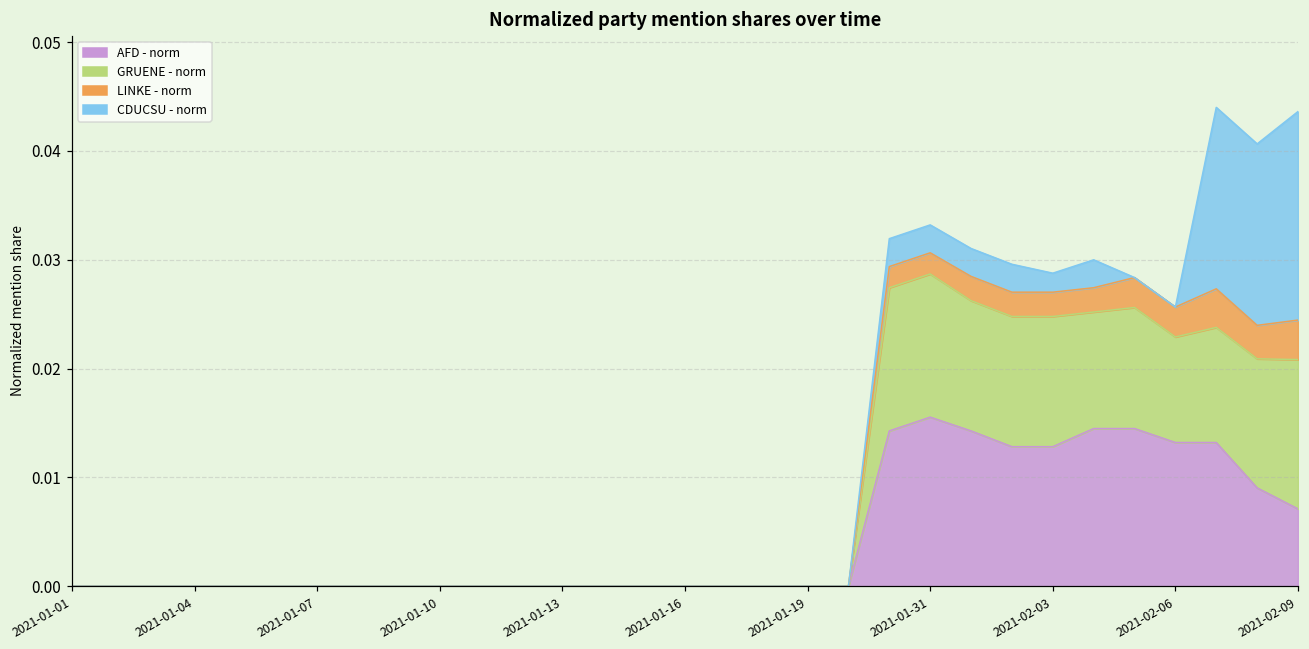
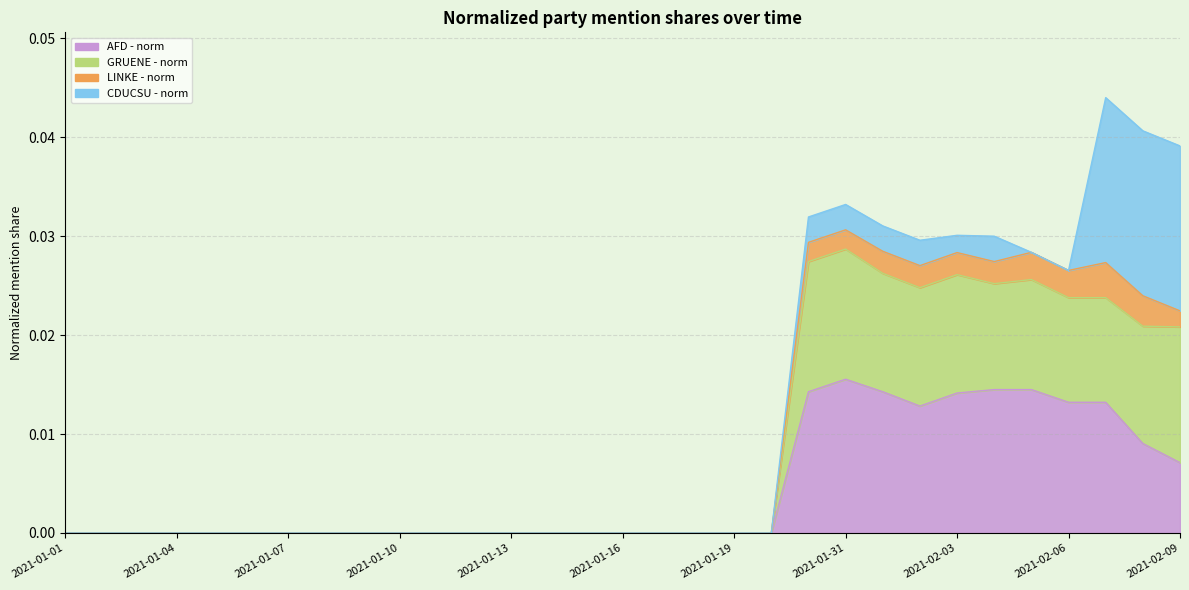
AFD - norm, 2021-02-03: 0.013 -> 0.014
GRUENE - norm, 2021-02-06: 0.010 -> 0.011
LINKE - norm, 2021-02-09: 0.004 -> 0.002
CDUCSU - norm, 2021-02-09: 0.019 -> 0.017
